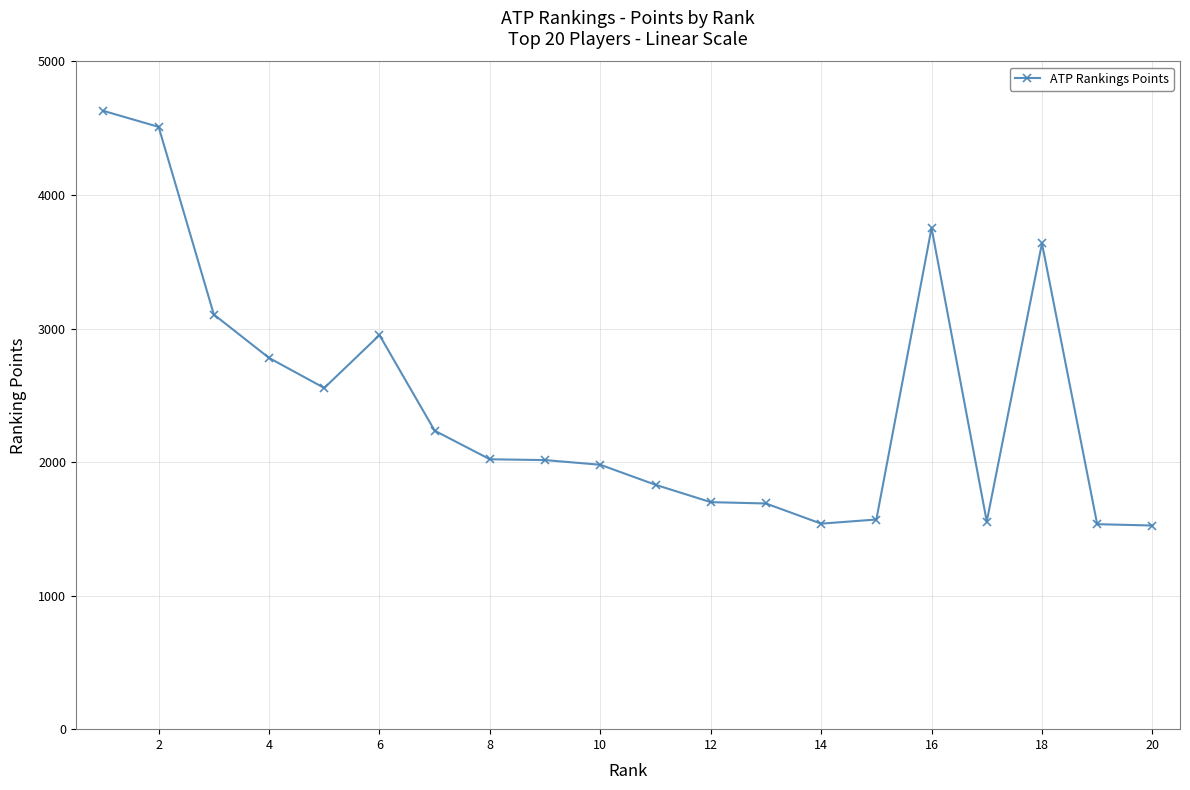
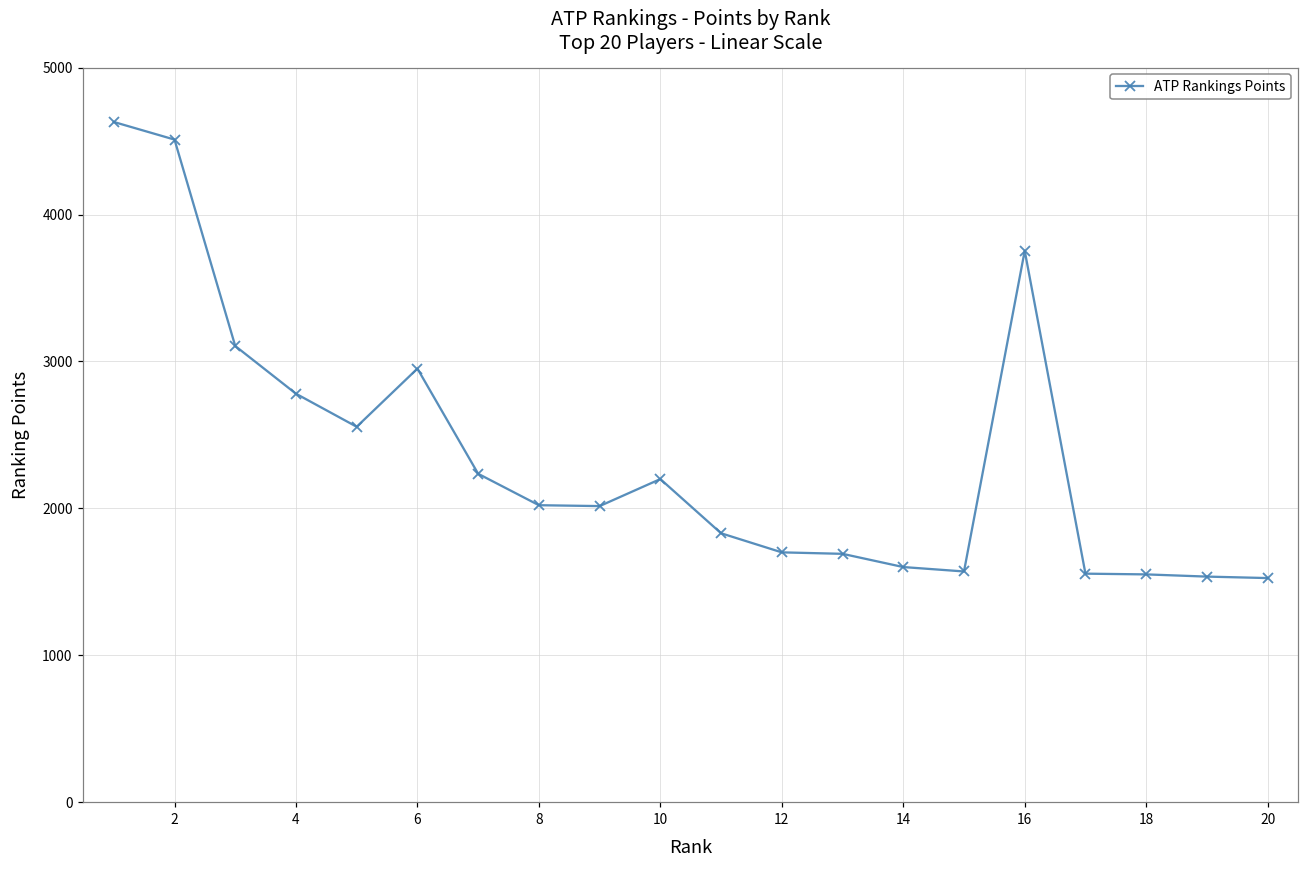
10: 1980 -> 2200
14: 1540 -> 1600
18: 3640 -> 1550
